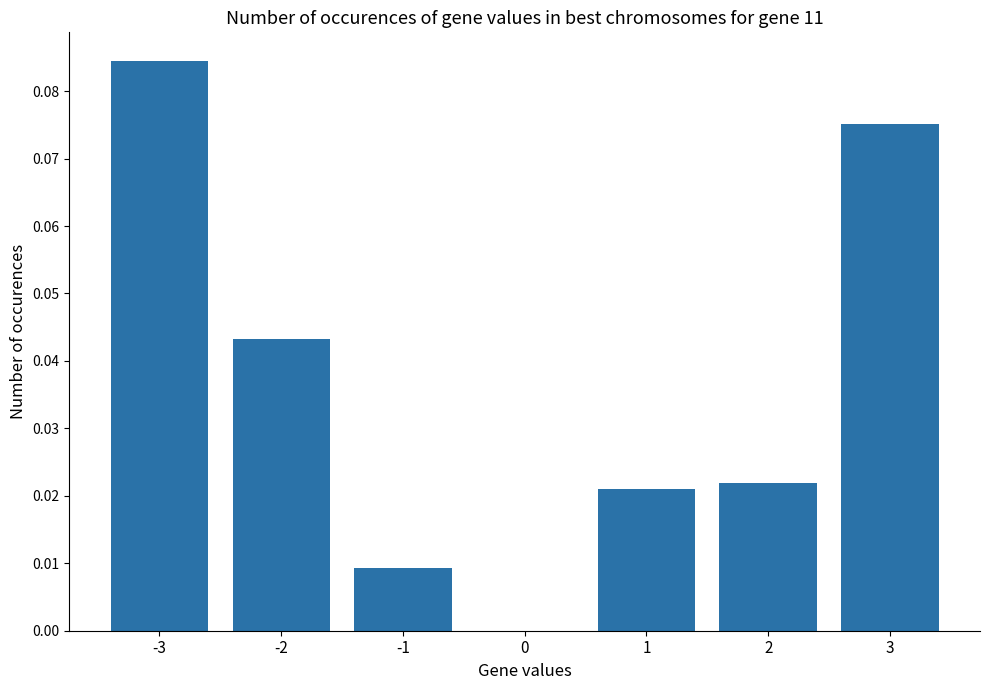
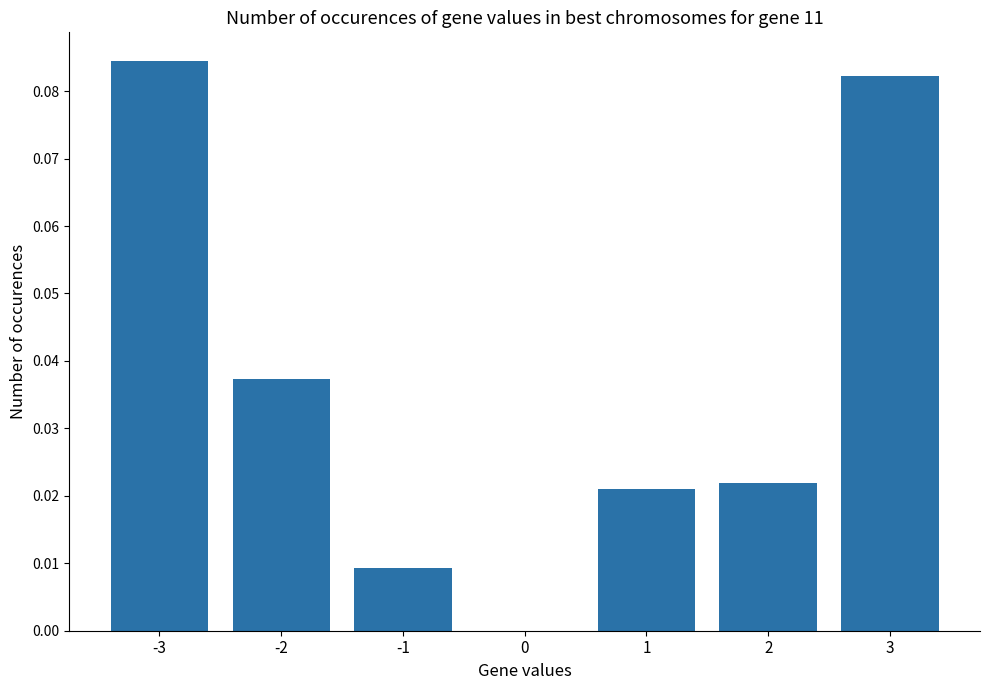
-2: 0.043 -> 0.037
3: 0.075 -> 0.082
